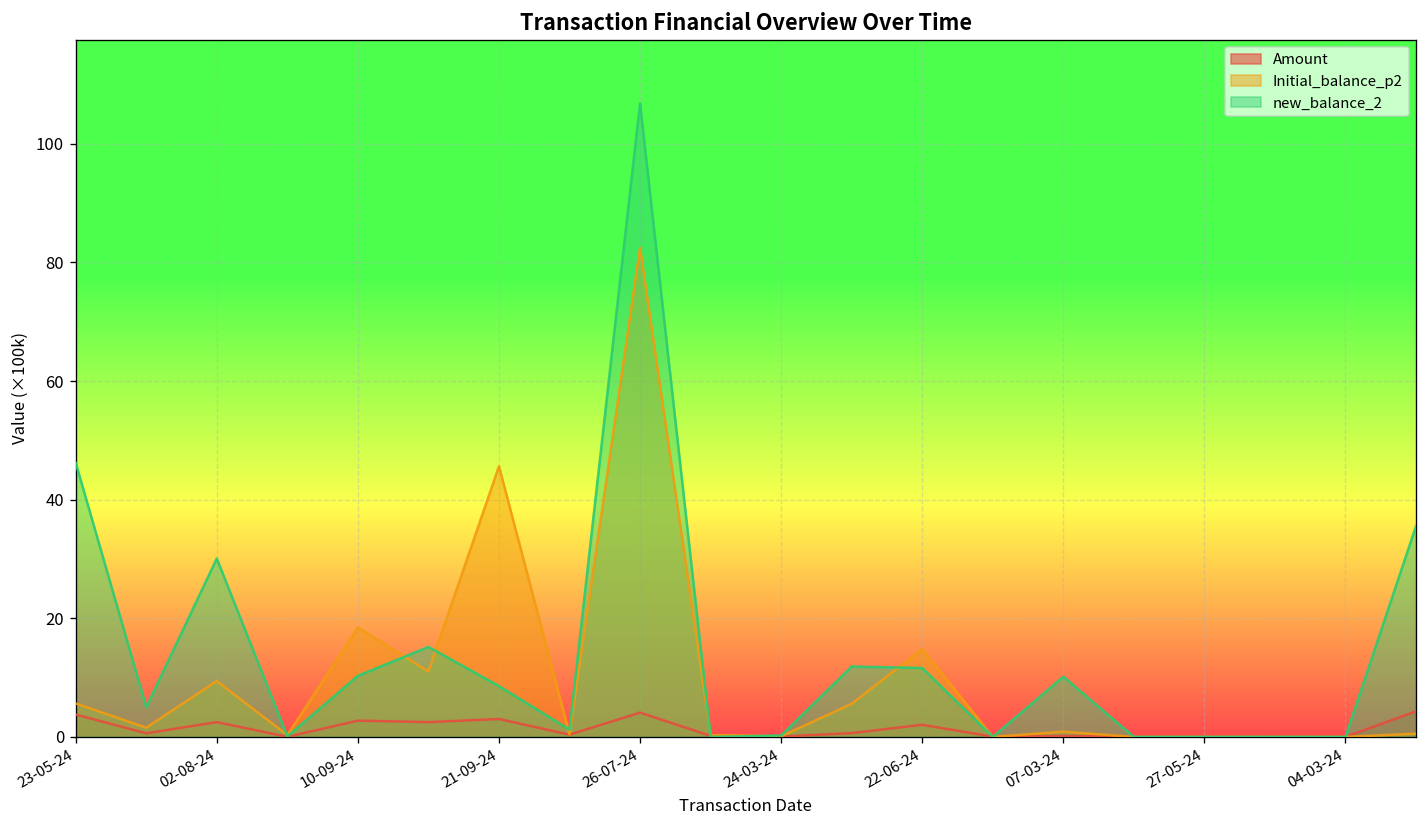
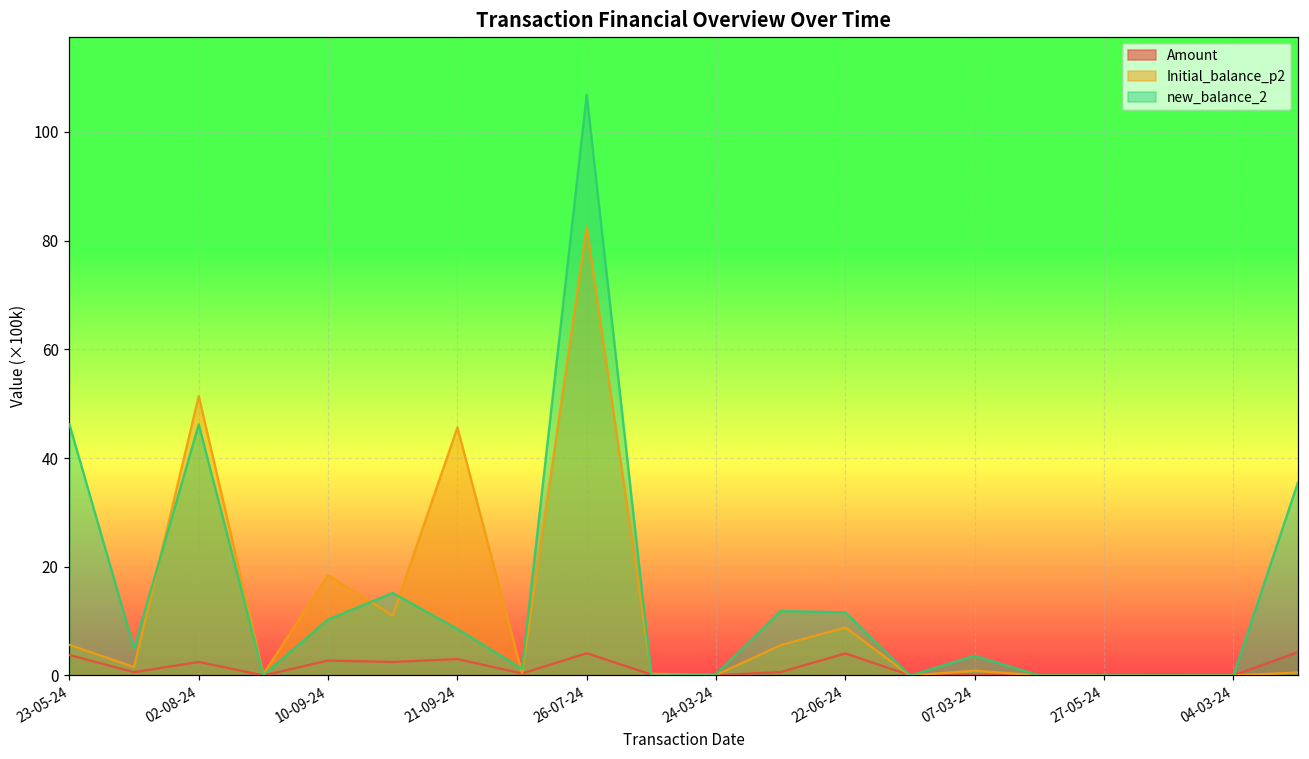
Initial_balance_p2, 02-08-24: 9 -> 51
new_balance_2, 02-08-24: 30 -> 46
Amount, 22-06-24: 2 -> 4
Initial_balance_p2, 22-06-24: 15 -> 9
new_balance_2, 07-03-24: 10 -> 4
